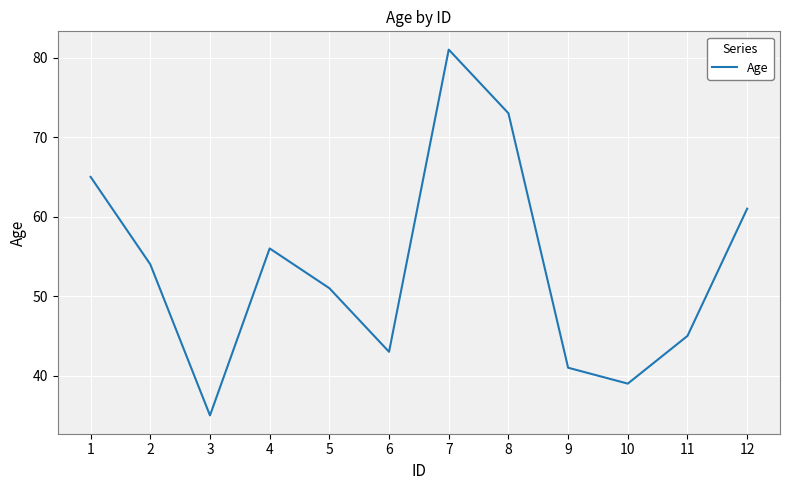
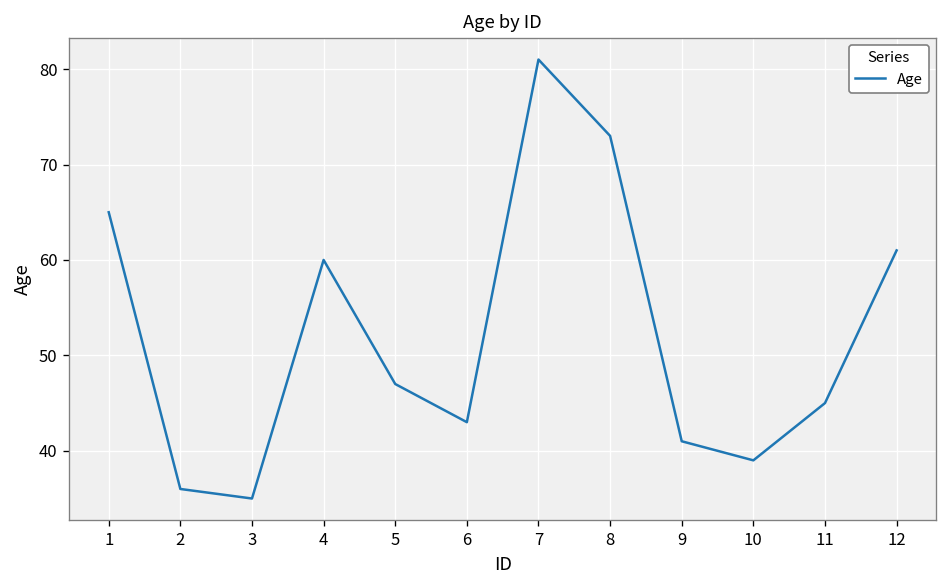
2: 54 -> 36
4: 56 -> 60
5: 51 -> 47
